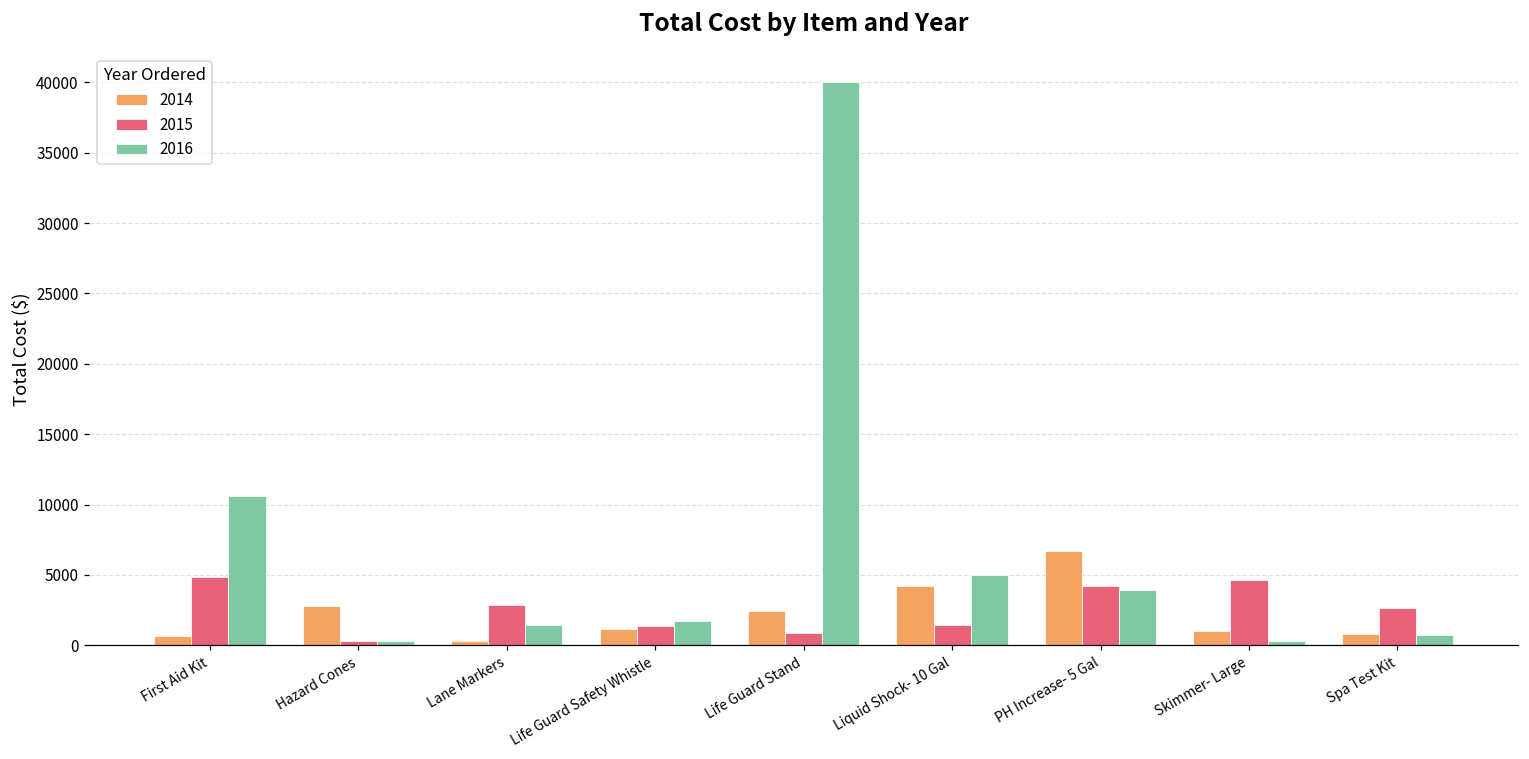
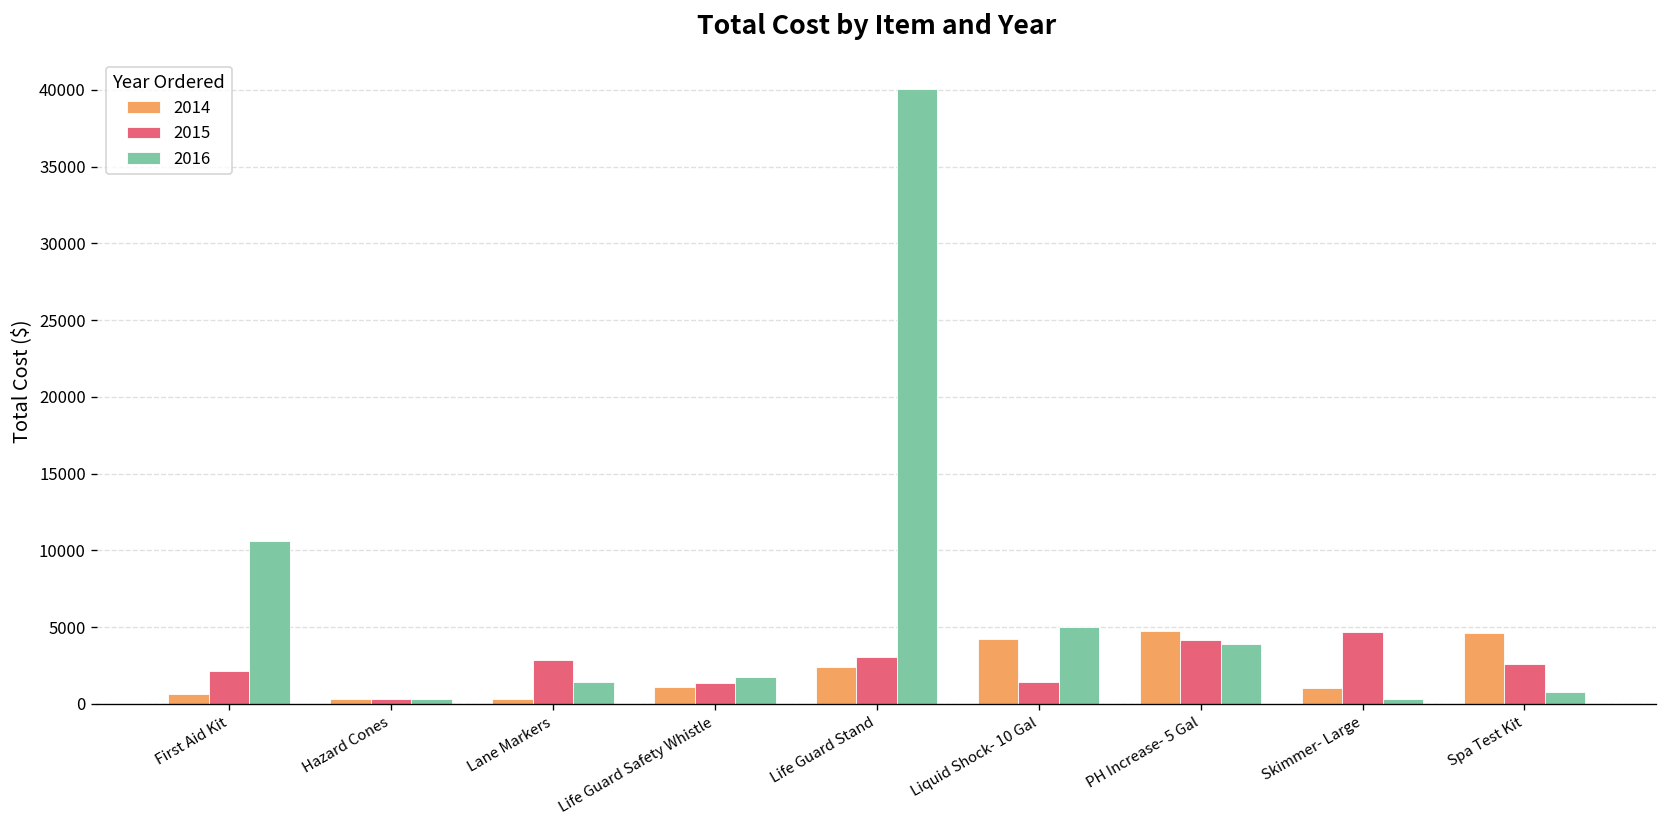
2015, First Aid Kit: 4800 -> 2200
2014, Hazard Cones: 2800 -> 300
2015, Life Guard Stand: 800 -> 3000
2014, PH Increase- 5 Gal: 6700 -> 4800
2014, Spa Test Kit: 800 -> 4600
